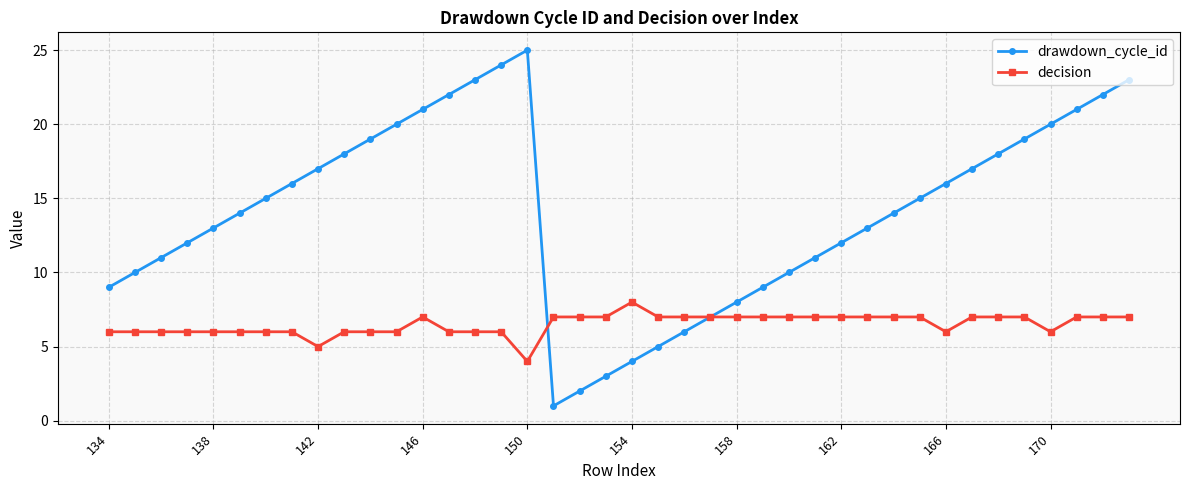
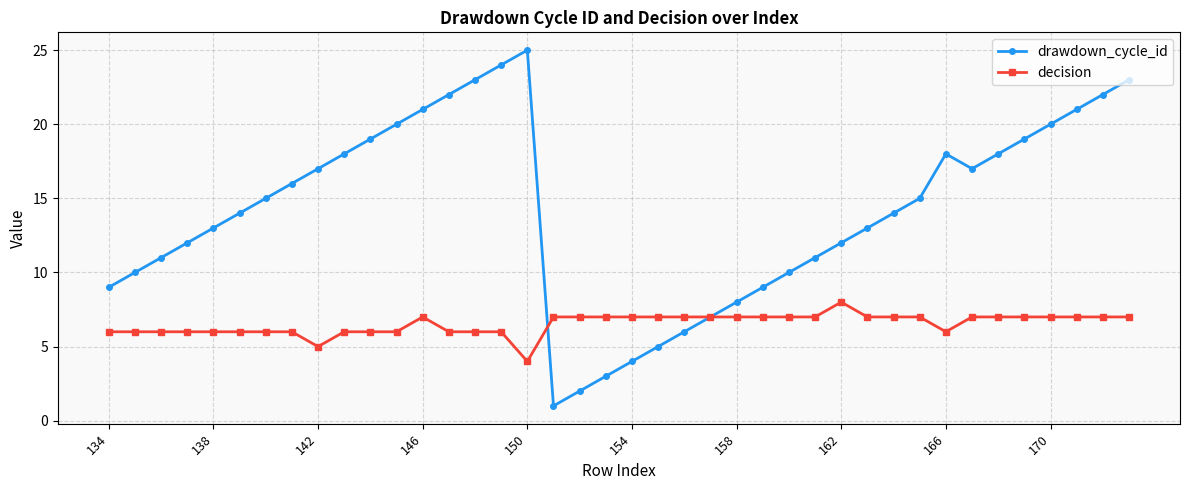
decision, 154: 8 -> 7
decision, 162: 7 -> 8
drawdown_cycle_id, 166: 16 -> 18
decision, 170: 6 -> 7
